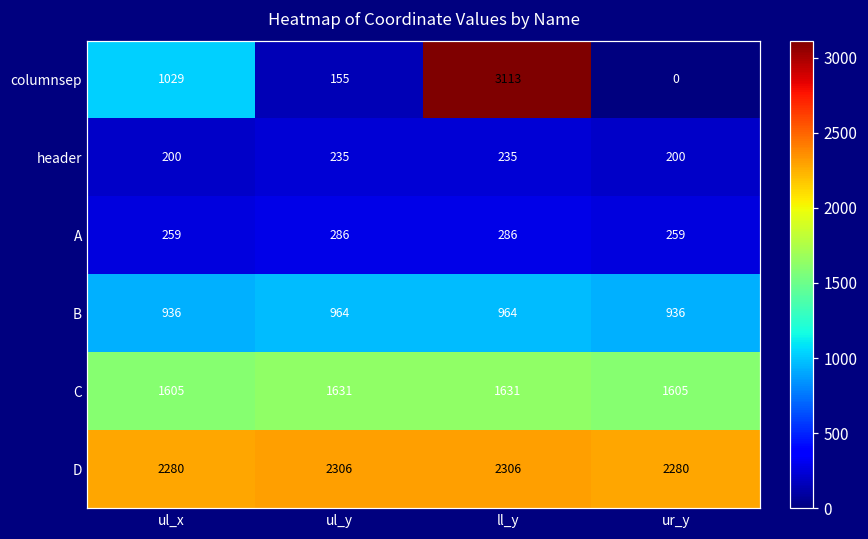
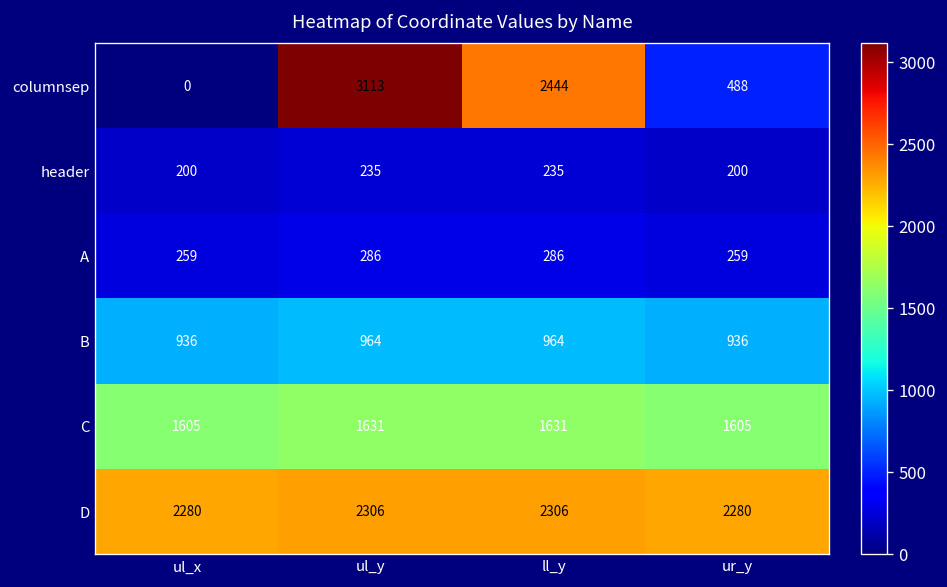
columnsep, ul_x: 1029 -> 0
columnsep, ul_y: 155 -> 3113
columnsep, ll_y: 3113 -> 2444
columnsep, ur_y: 0 -> 488
